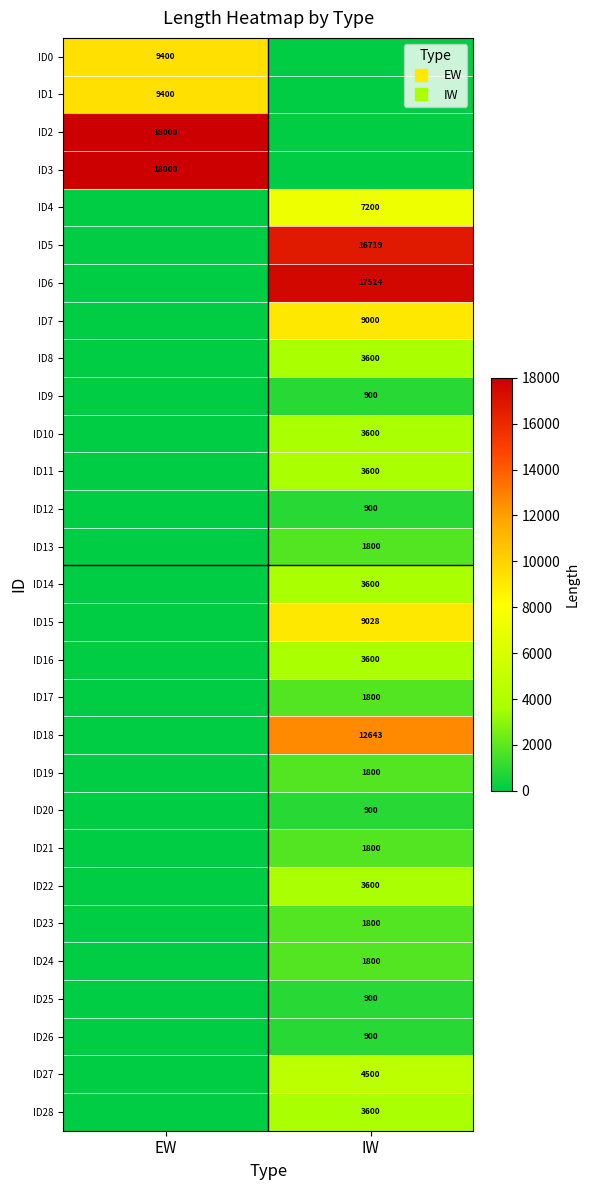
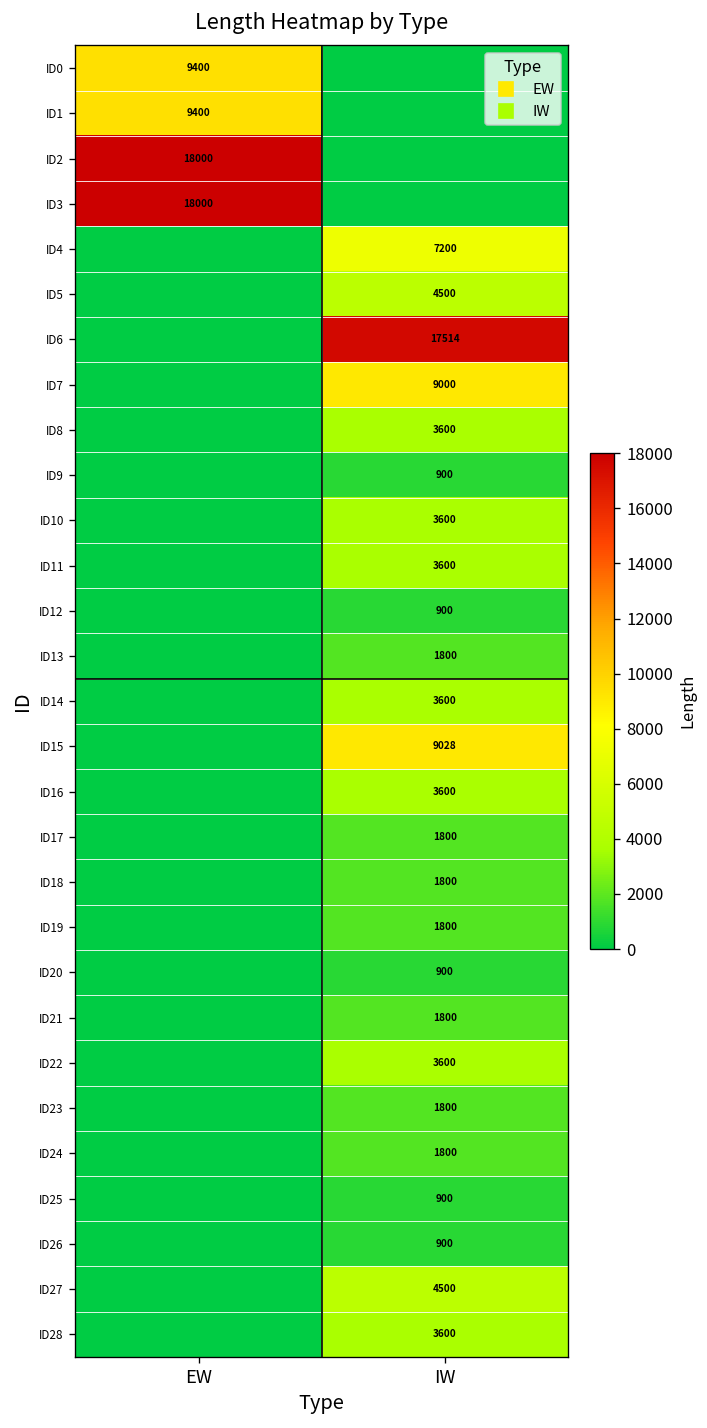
ID5, IW: 16719 -> 4500
ID18, IW: 12643 -> 1800
